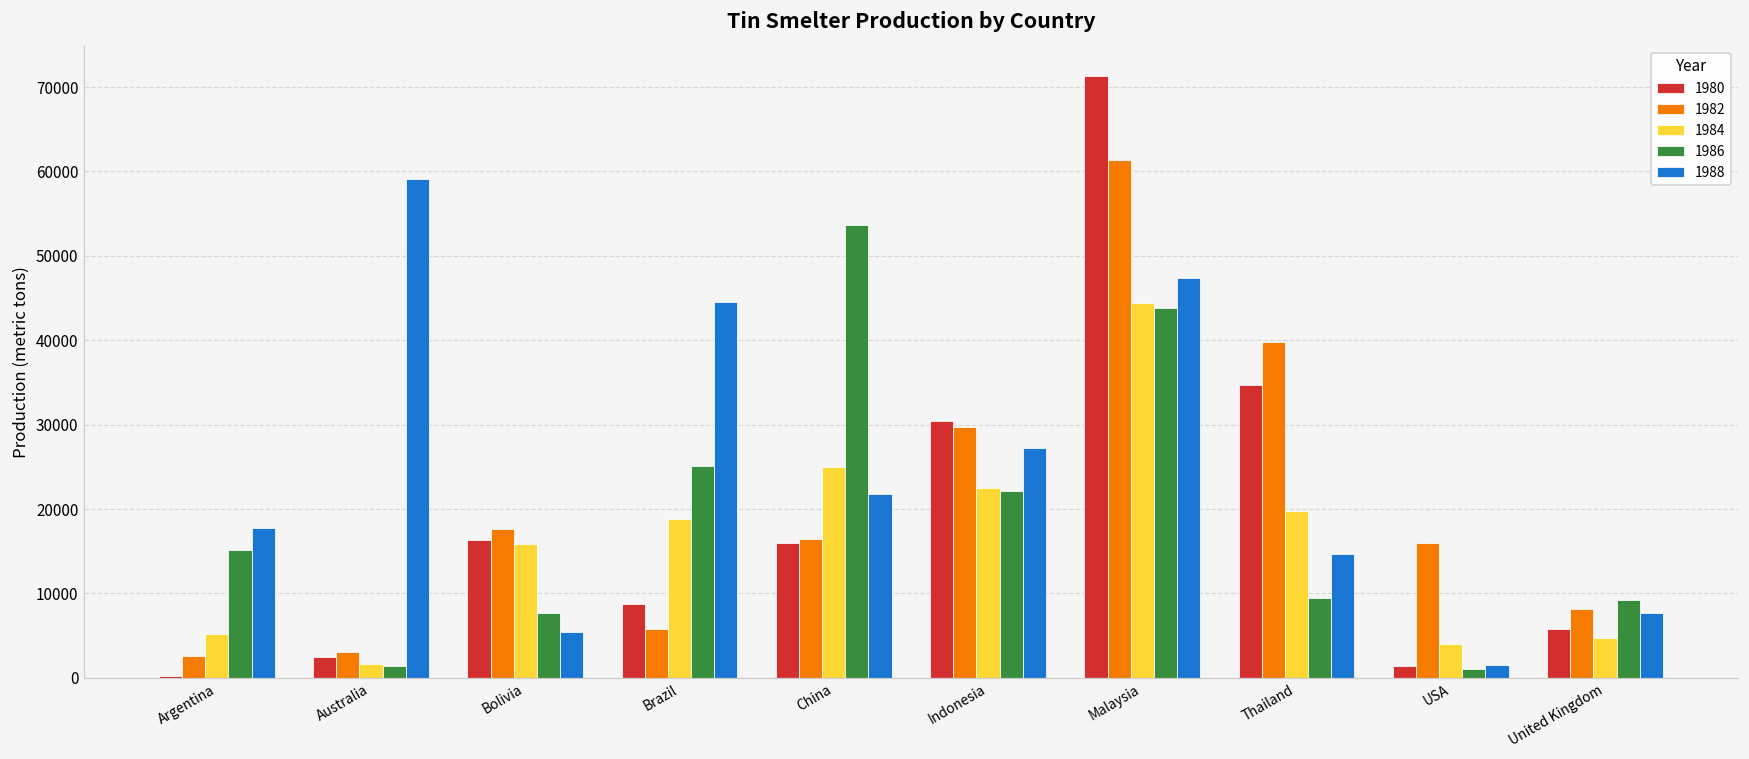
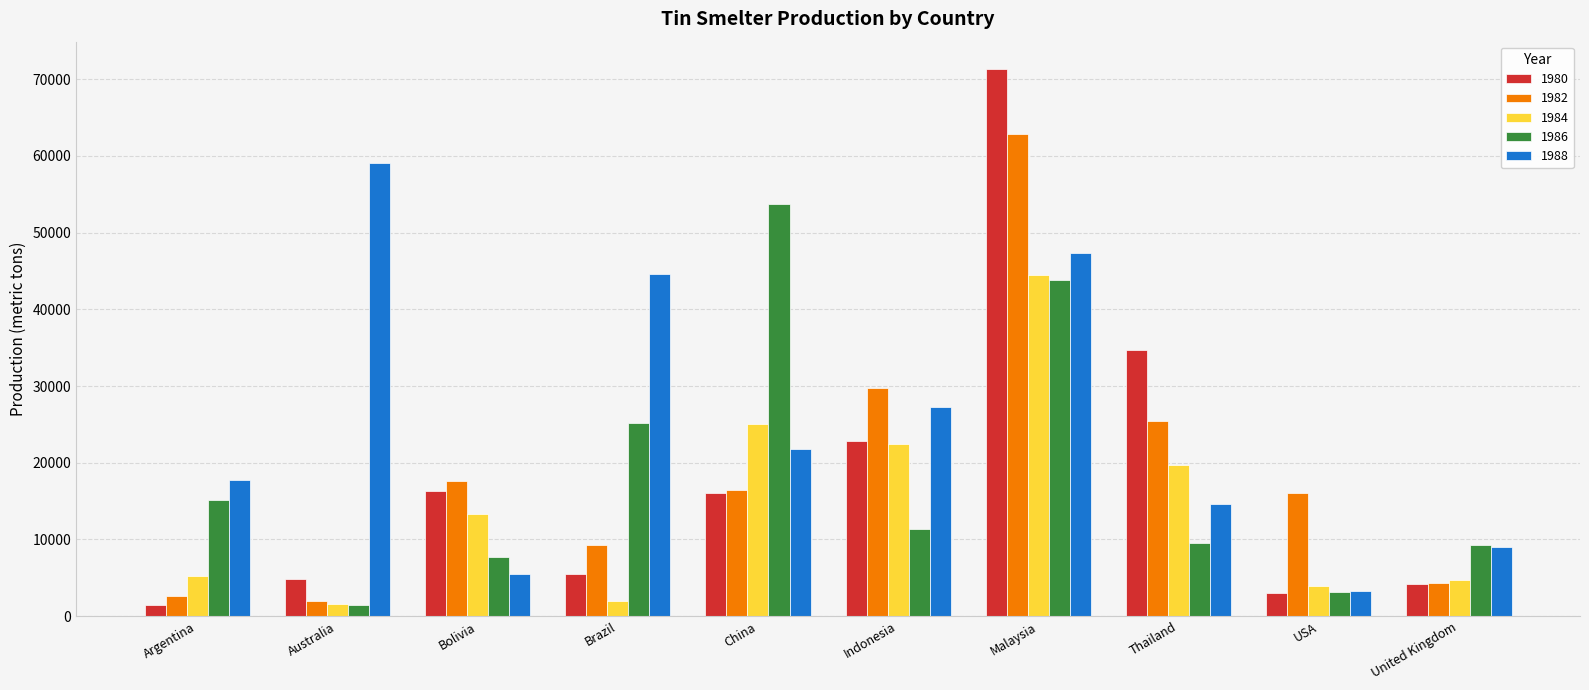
1980, Argentina: 0 -> 2000
1980, Australia: 3000 -> 5000
1982, Australia: 3000 -> 2000
1984, Bolivia: 16000 -> 13000
1980, Brazil: 9000 -> 6000
1982, Brazil: 6000 -> 9000
1984, Brazil: 19000 -> 2000
1980, Indonesia: 30000 -> 23000
1986, Indonesia: 22000 -> 11000
1982, Malaysia: 61000 -> 63000
1982, Thailand: 40000 -> 25000
1980, USA: 1000 -> 3000
1986, USA: 1000 -> 3000
1988, USA: 1000 -> 3000
1980, United Kingdom: 6000 -> 4000
1982, United Kingdom: 8000 -> 4000
1988, United Kingdom: 8000 -> 9000
